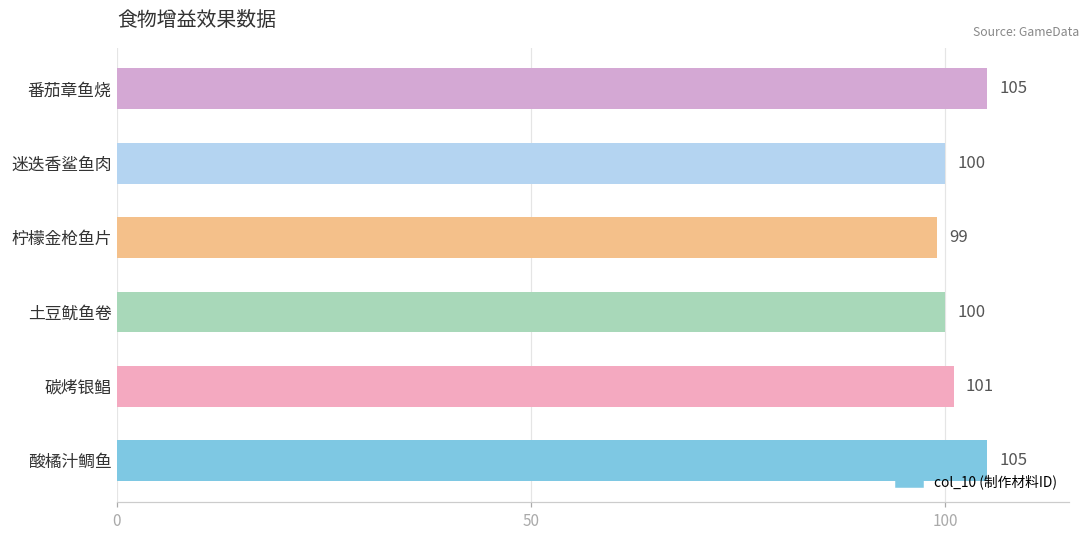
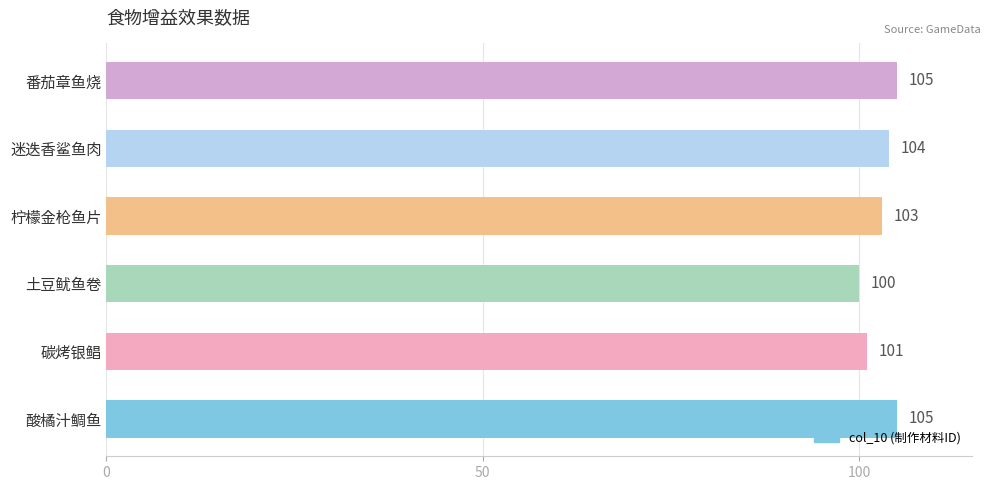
迷迭香鲨鱼肉: 100 -> 104
柠檬金枪鱼片: 99 -> 103
